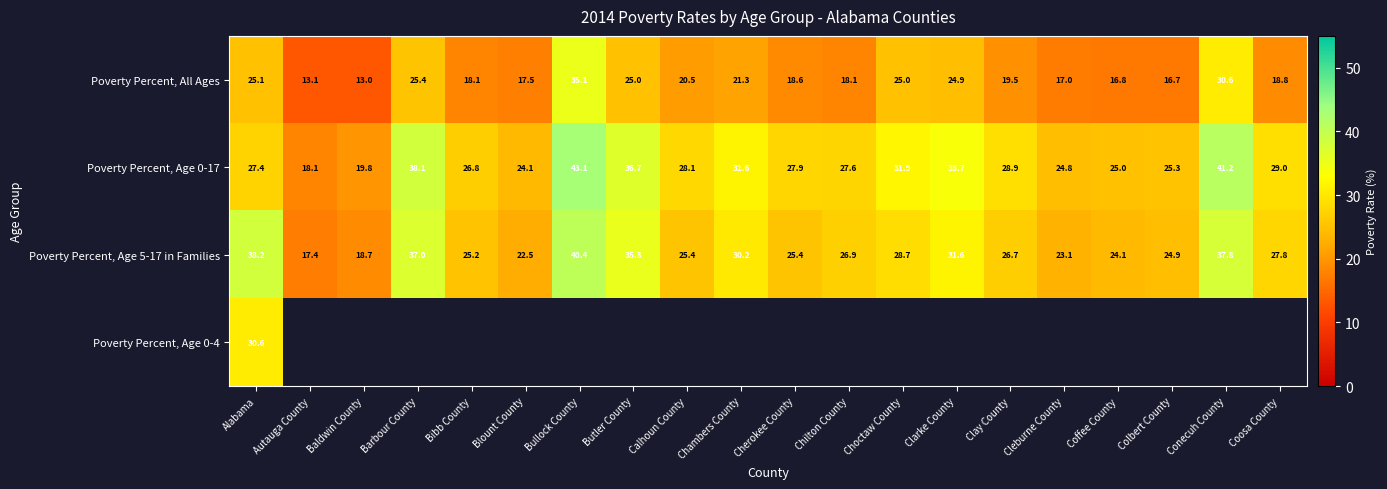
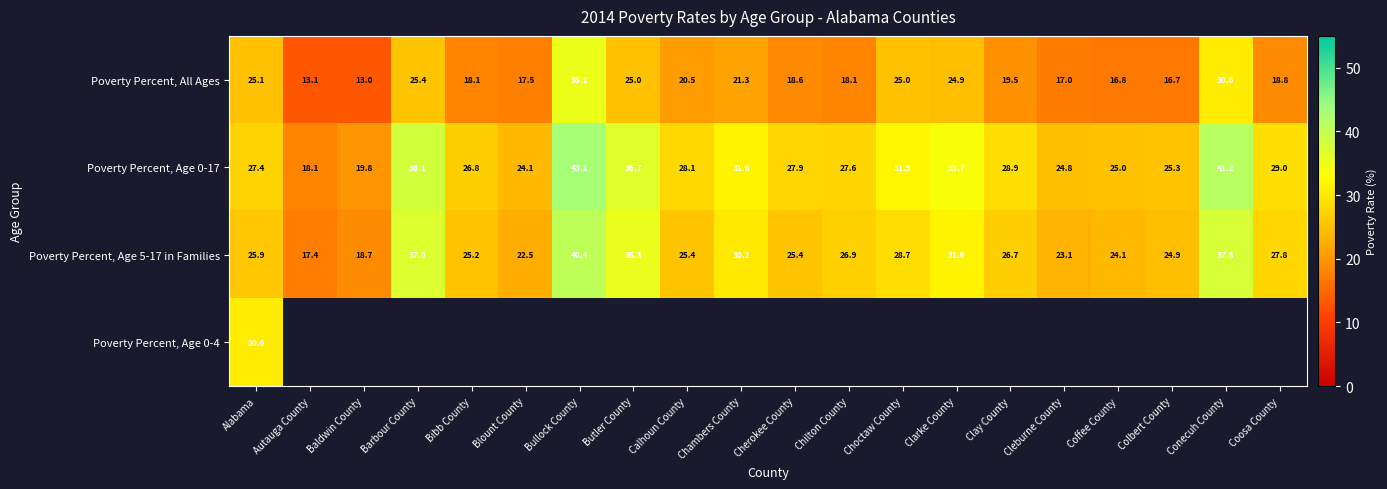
Poverty Percent, Age 5-17 in Families, Alabama: 38.2 -> 25.9
